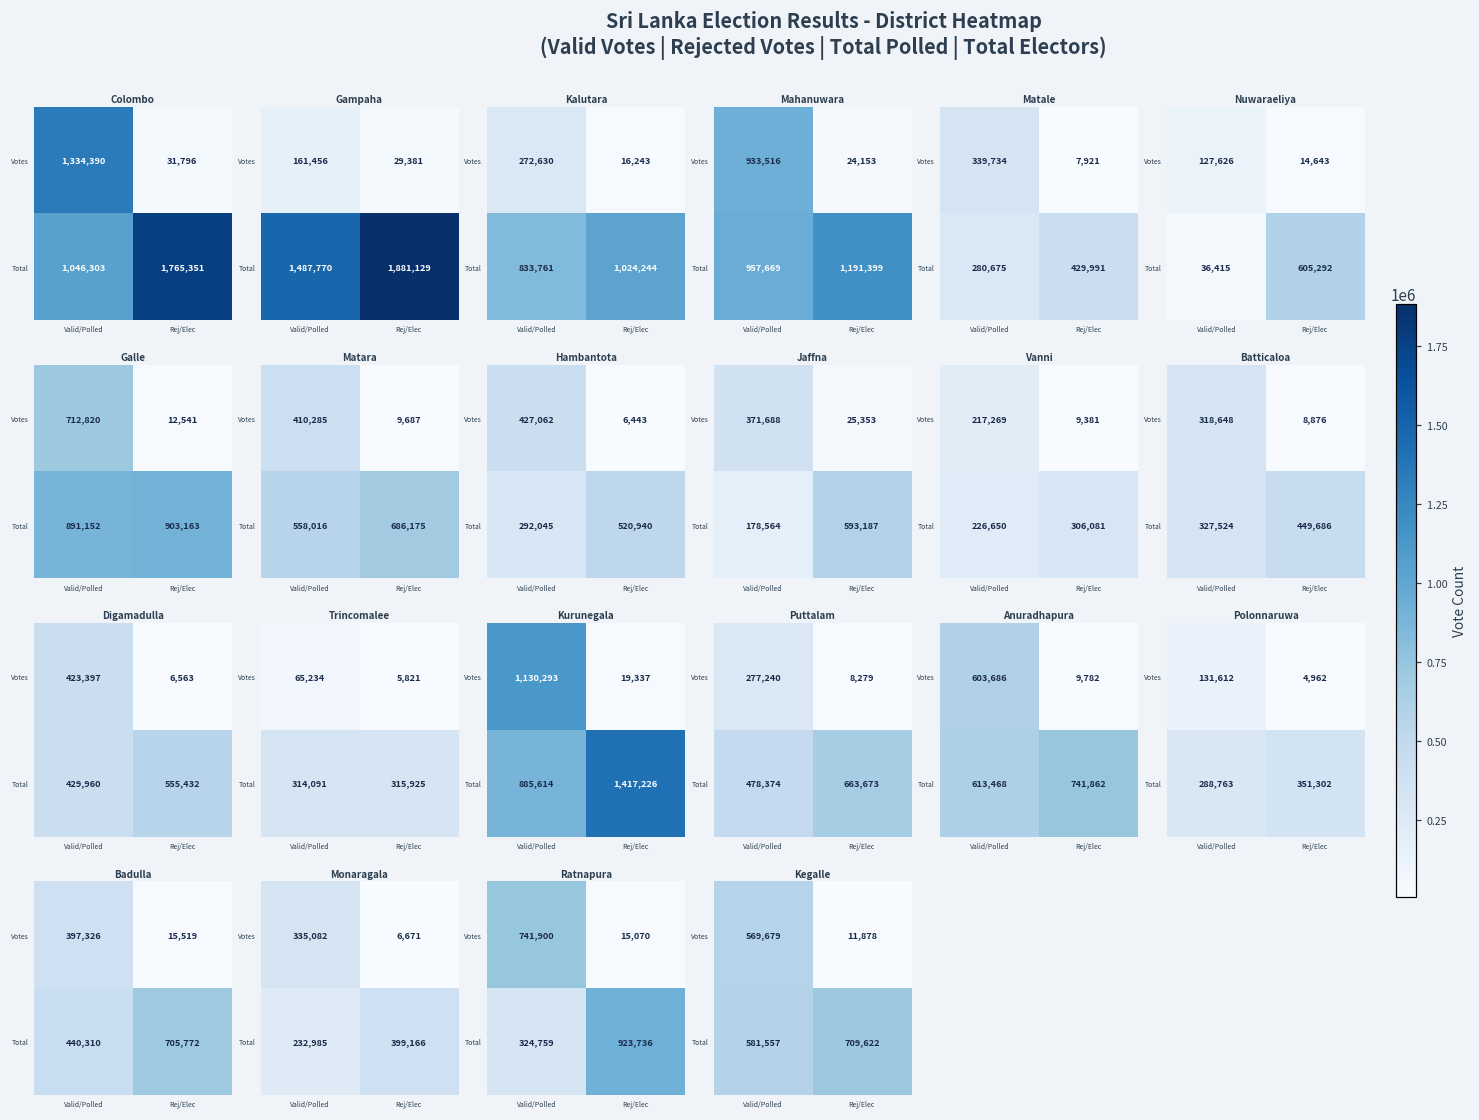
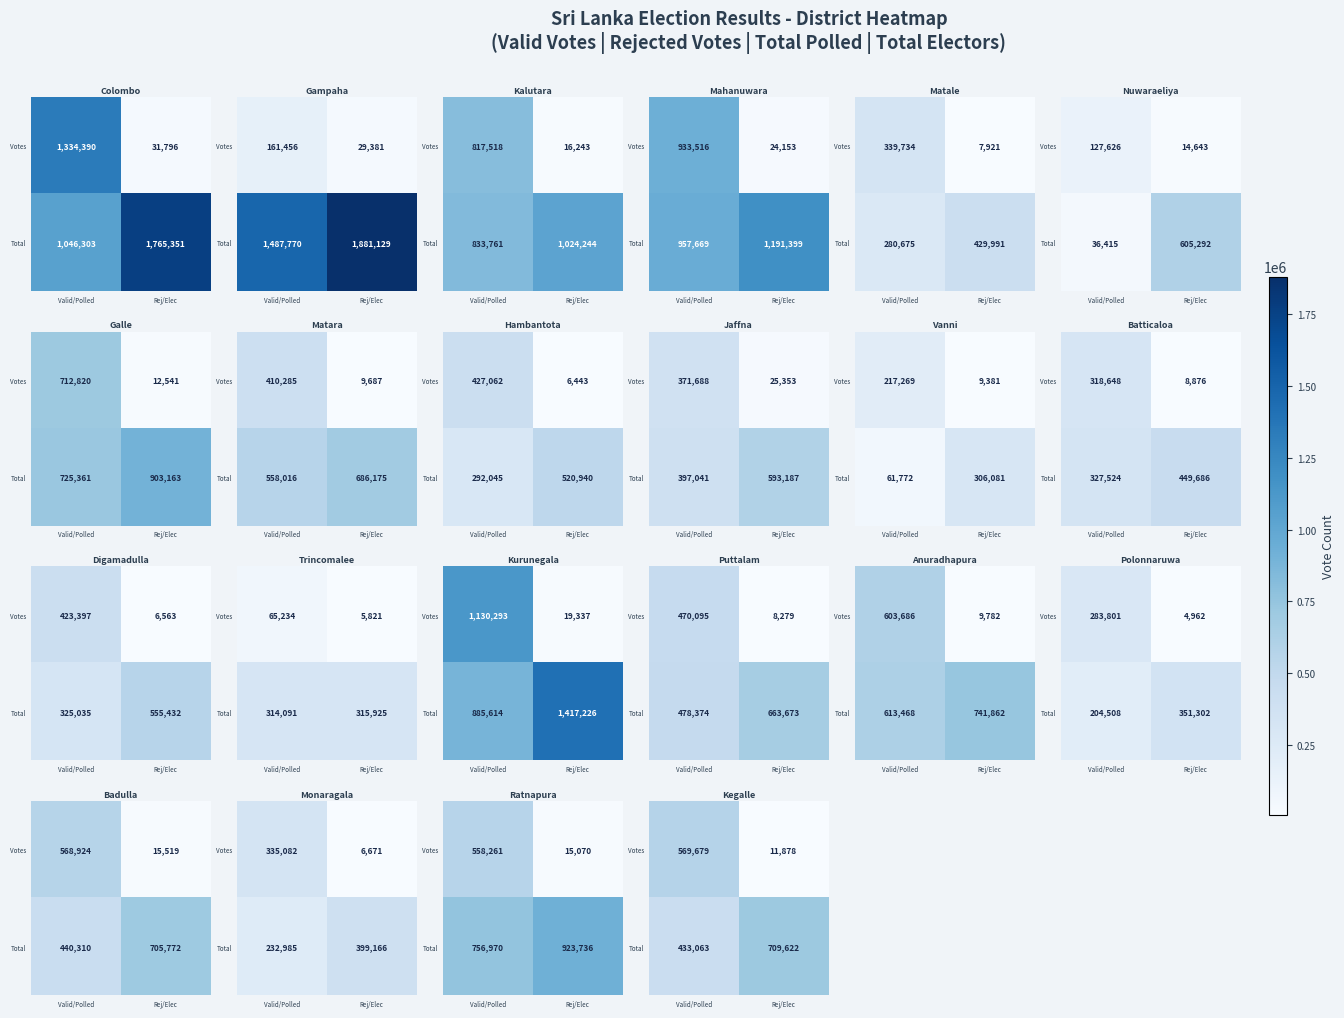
Kalutara, Votes, Valid/Polled: 272,630 -> 817,518
Galle, Total, Valid/Polled: 891,152 -> 725,361
Jaffna, Total, Valid/Polled: 178,564 -> 397,041
Vanni, Total, Valid/Polled: 226,650 -> 61,772
Digamadulla, Total, Valid/Polled: 429,960 -> 325,035
Puttalam, Votes, Valid/Polled: 277,240 -> 470,095
Polonnaruwa, Votes, Valid/Polled: 131,612 -> 283,801
Polonnaruwa, Total, Valid/Polled: 288,763 -> 204,508
Badulla, Votes, Valid/Polled: 397,326 -> 568,924
Ratnapura, Votes, Valid/Polled: 741,900 -> 558,261
Ratnapura, Total, Valid/Polled: 324,759 -> 756,970
Kegalle, Total, Valid/Polled: 581,557 -> 433,063
